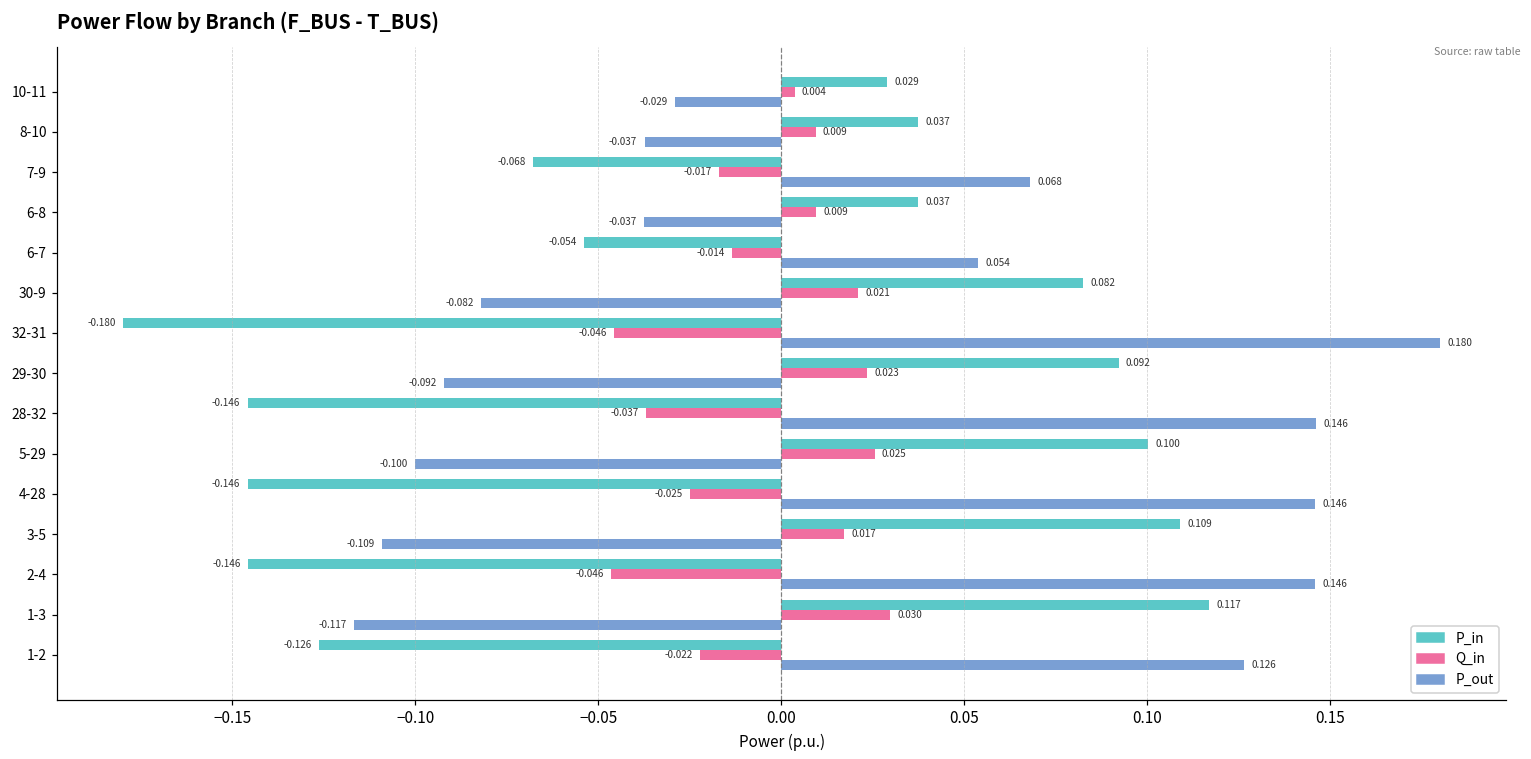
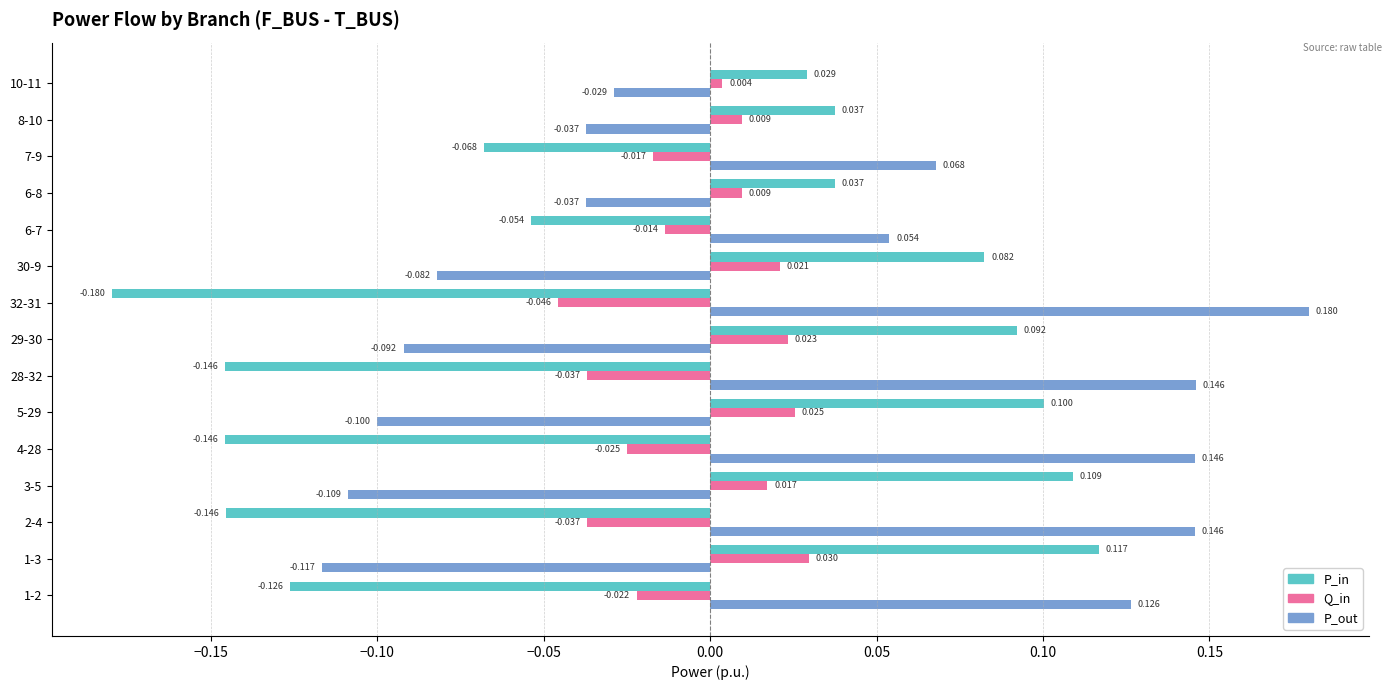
Q_in, 2-4: -0.046 -> -0.037
